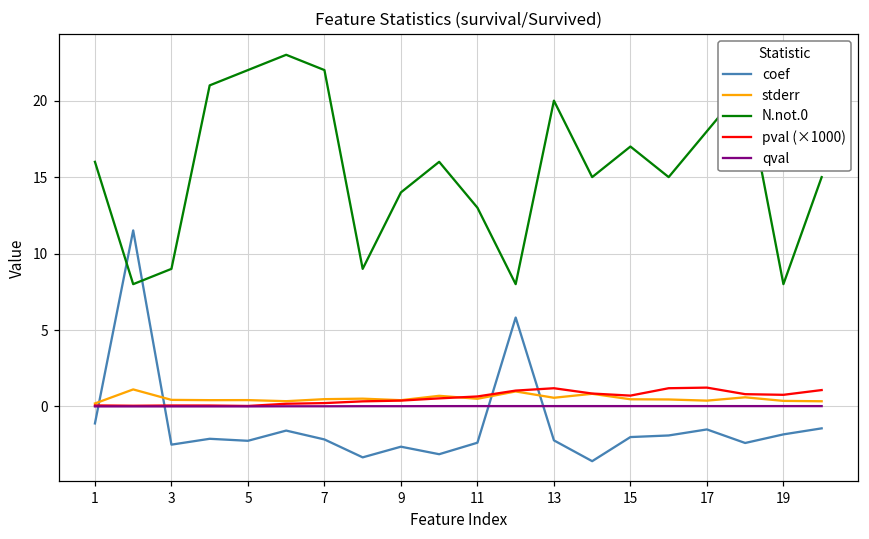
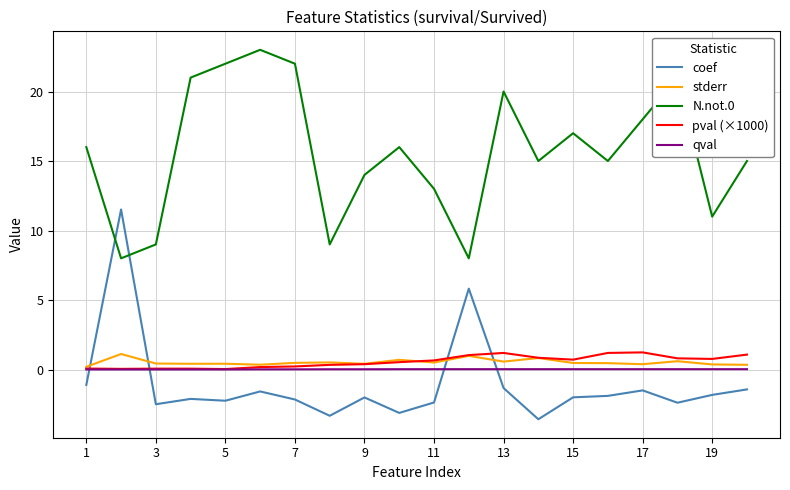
coef, 9: -2.6 -> -2.0
coef, 13: -2.2 -> -1.3
N.not.0, 19: 8 -> 11
